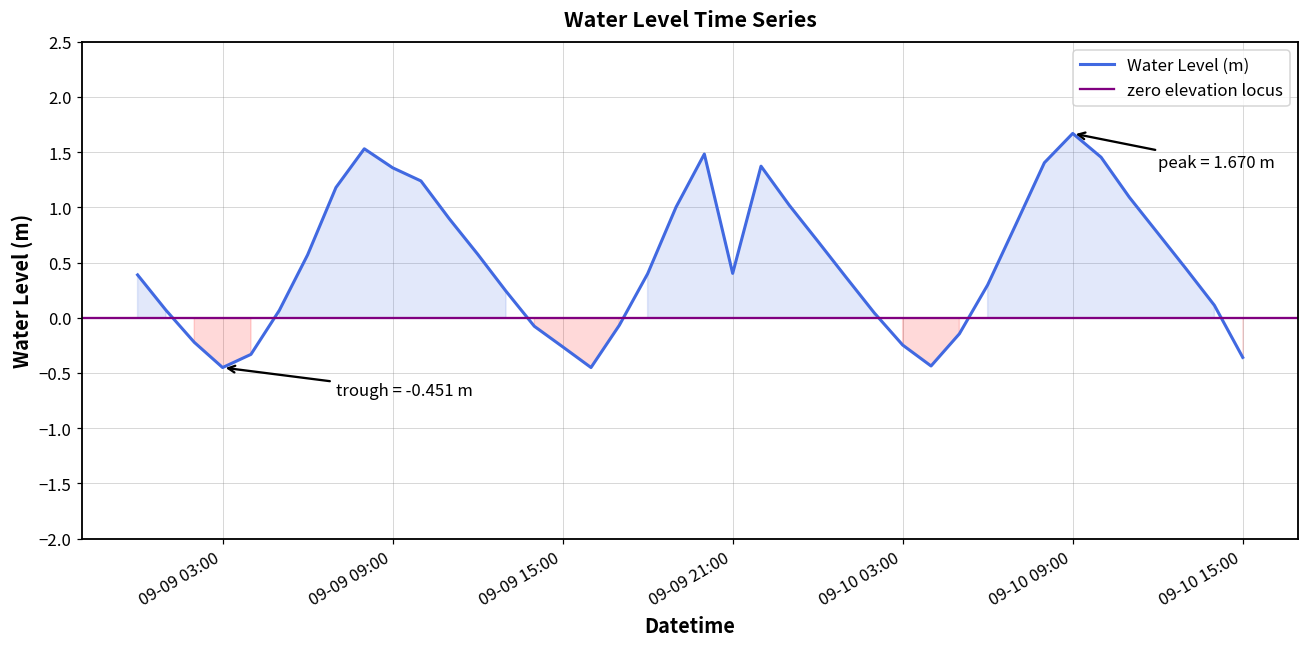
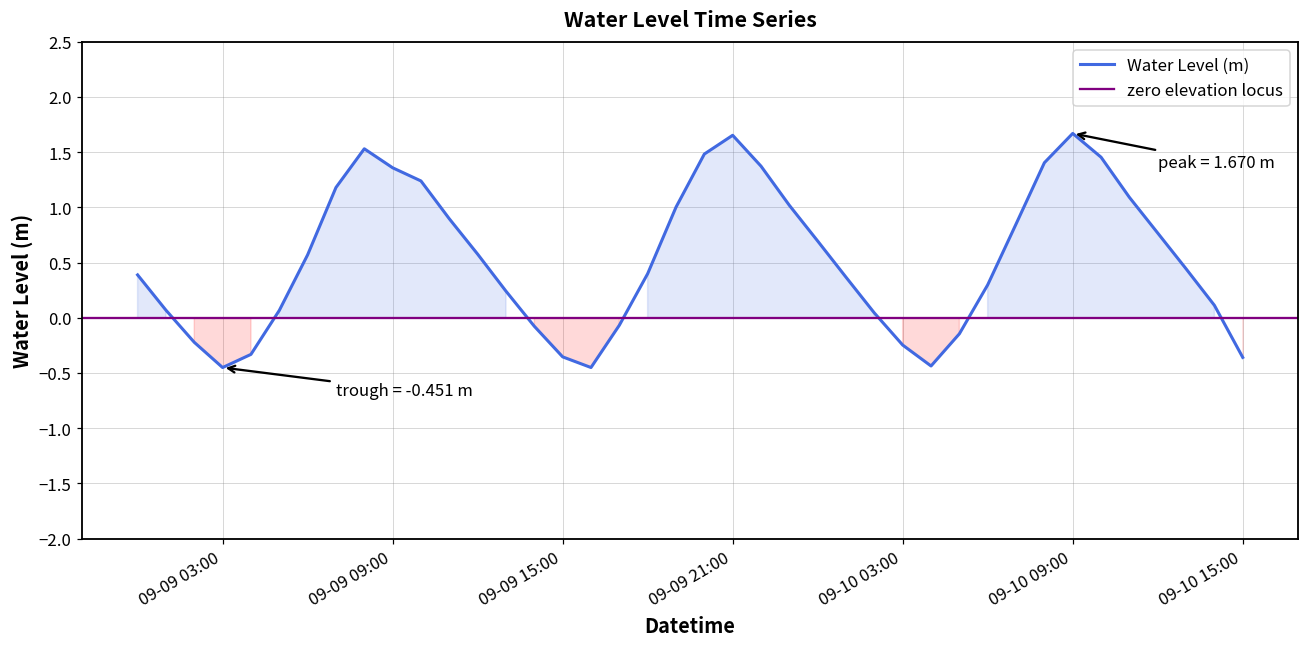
09-09 15:00: -0.26 -> -0.35
09-09 21:00: 0.40 -> 1.65
